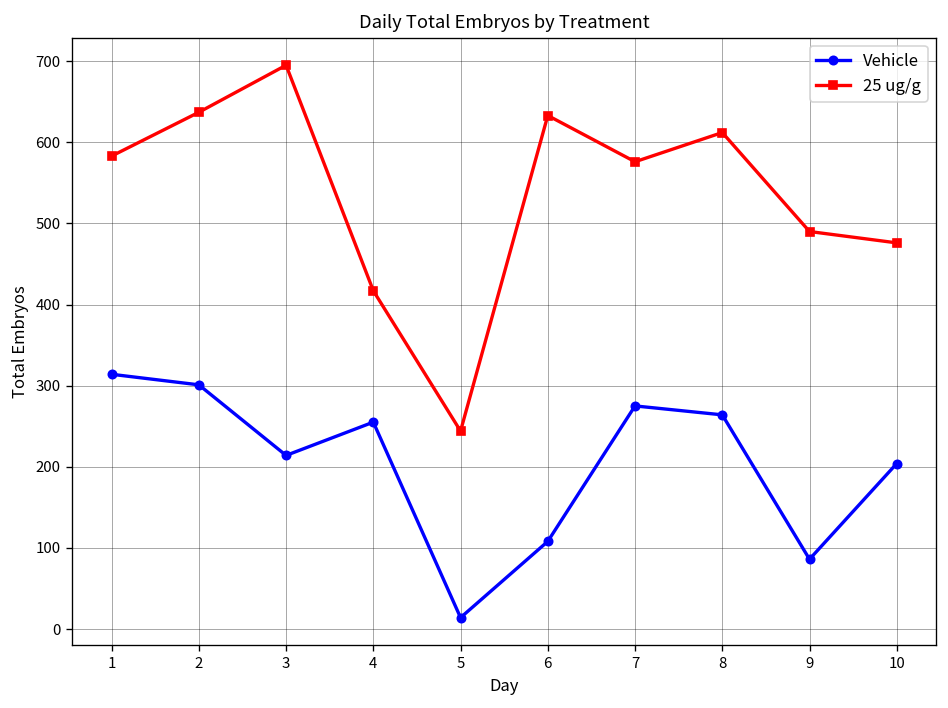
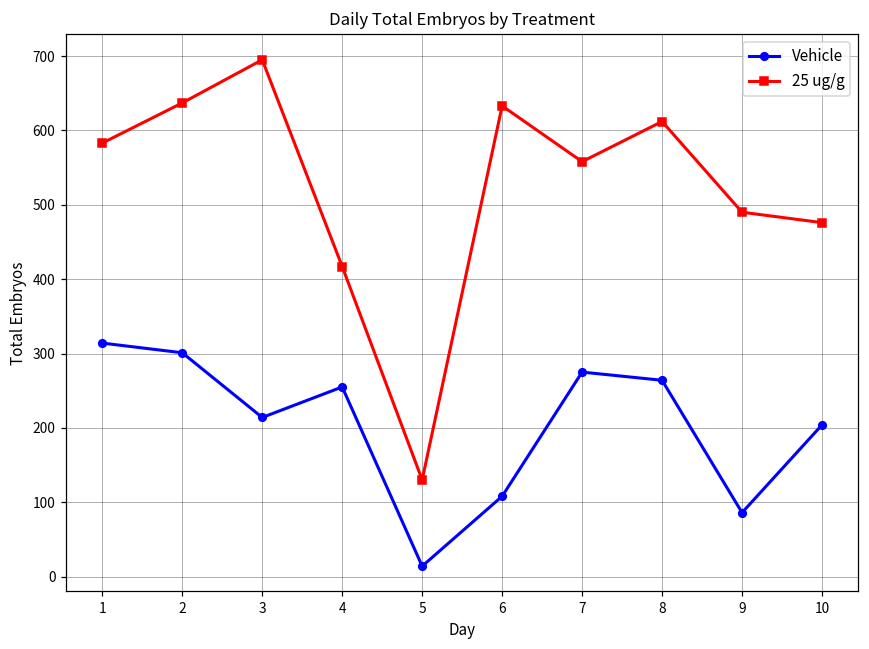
25 ug/g, 5: 240 -> 130
25 ug/g, 7: 580 -> 560
